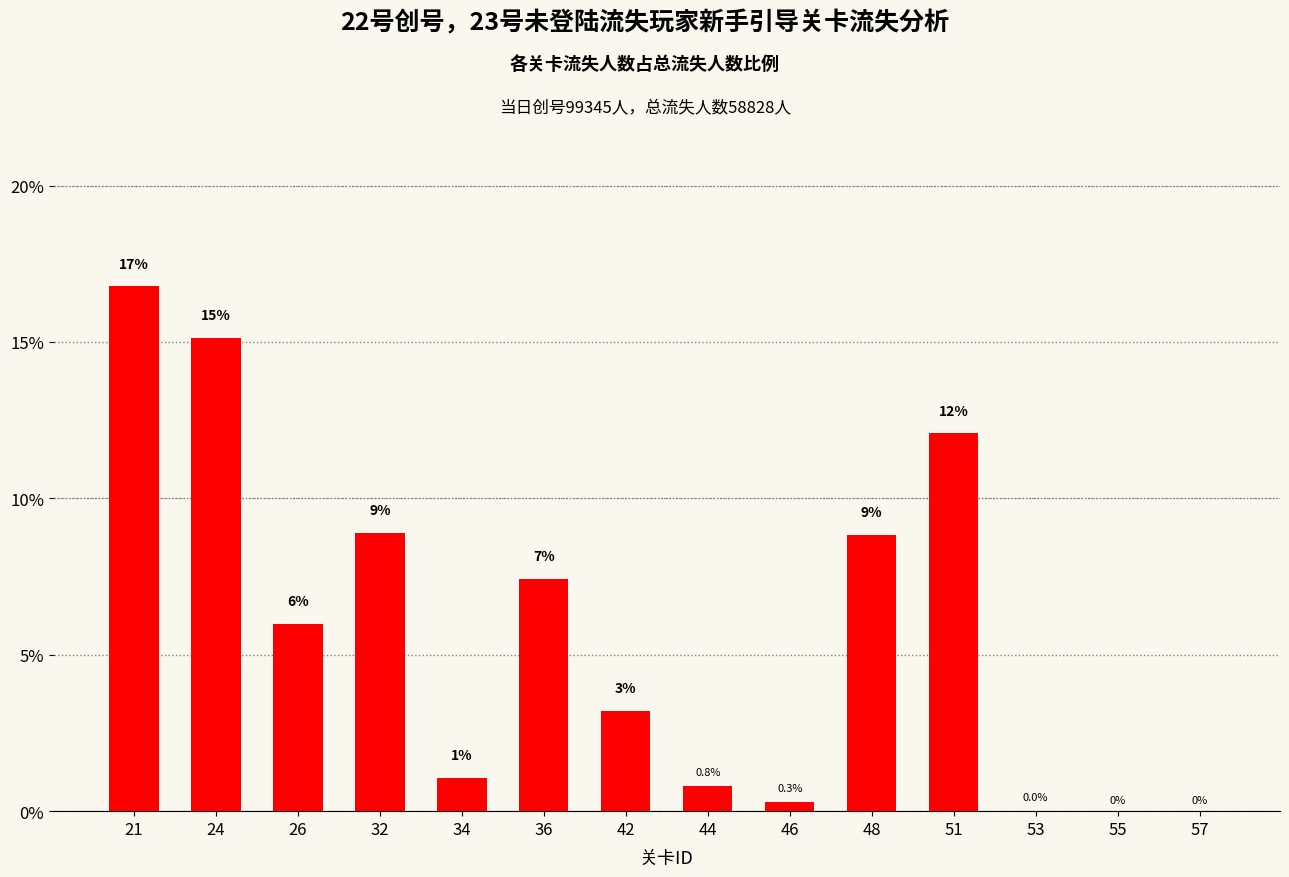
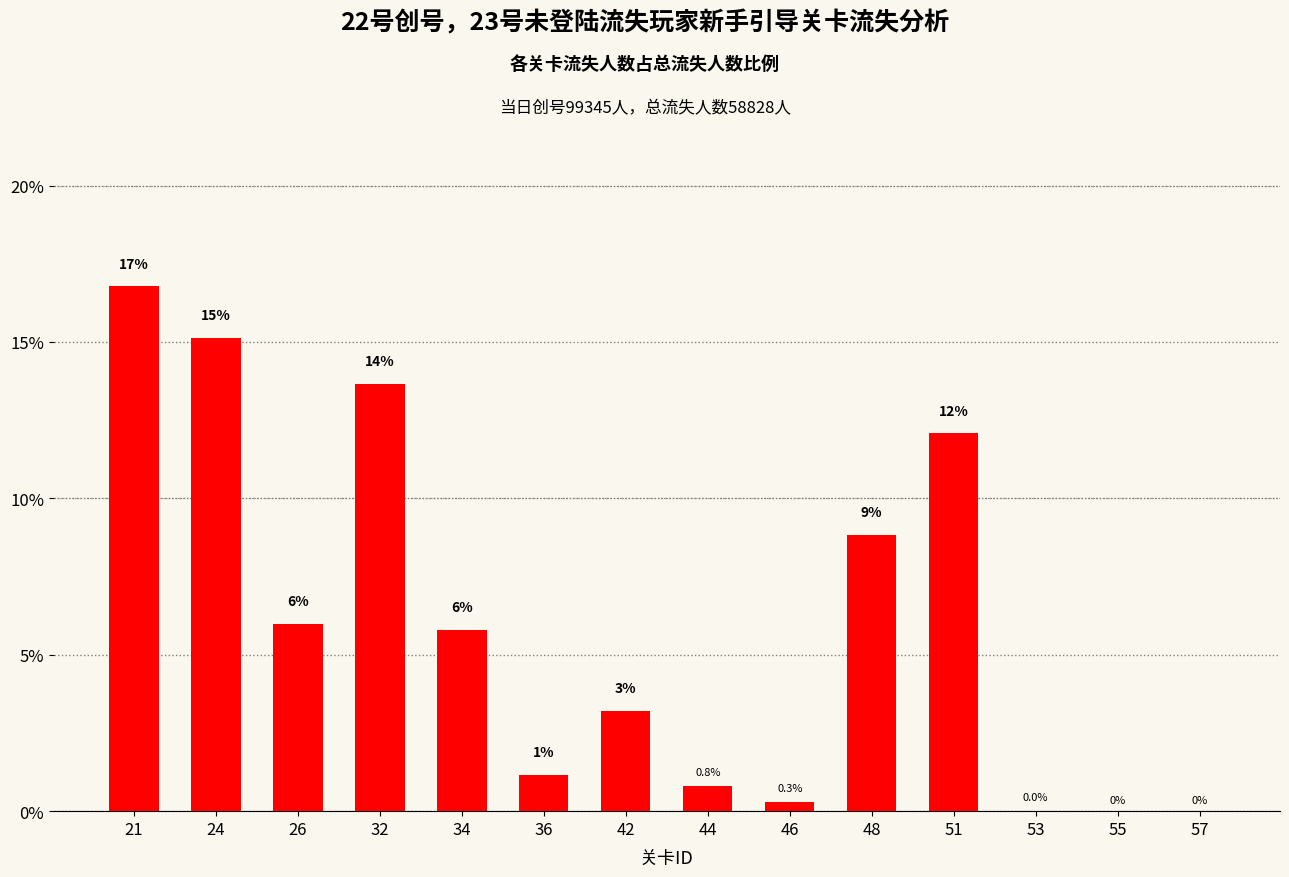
32: 9% -> 14%
34: 1% -> 6%
36: 7% -> 1%
